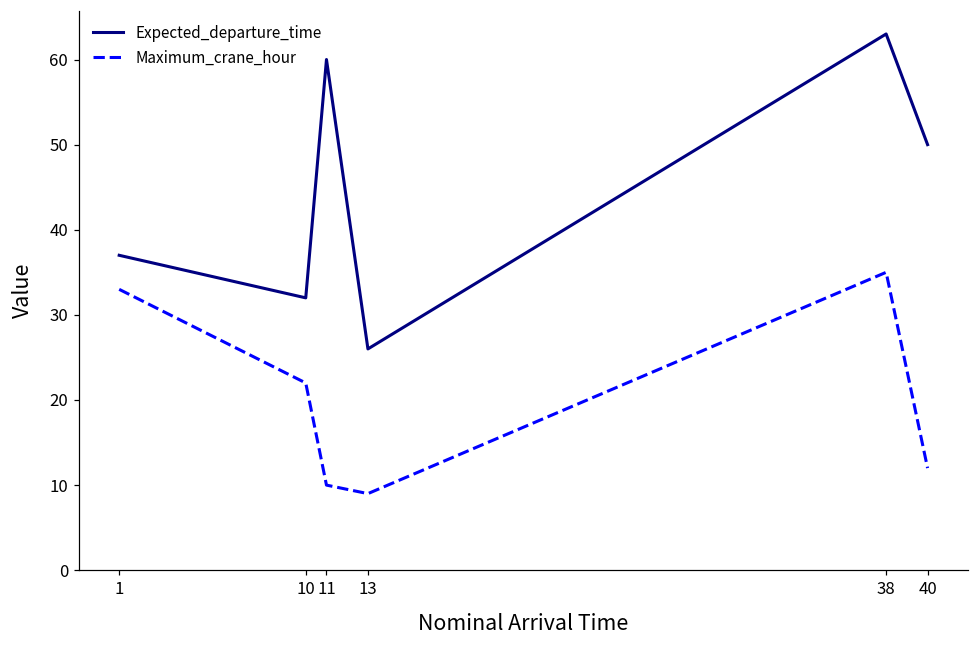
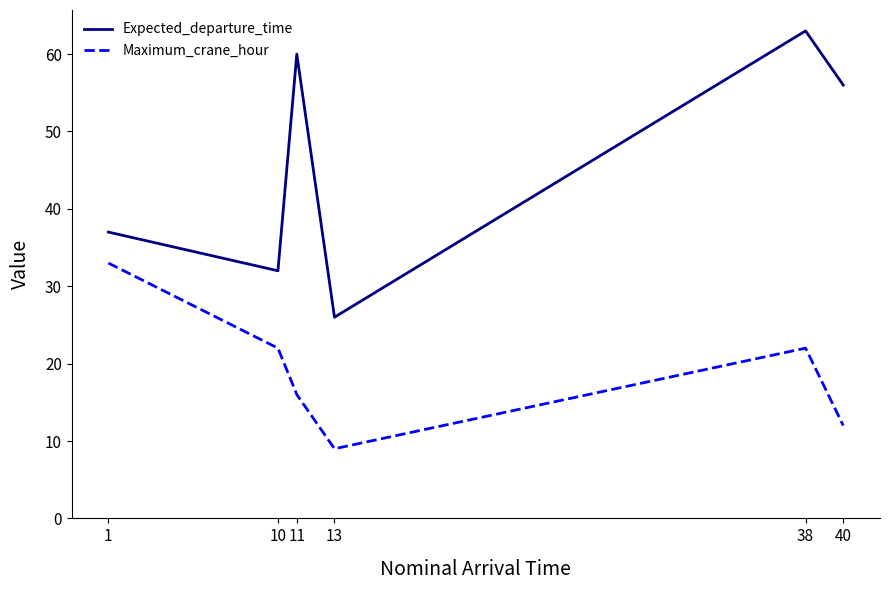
Maximum_crane_hour, 11: 10 -> 16
Maximum_crane_hour, 38: 35 -> 22
Expected_departure_time, 40: 50 -> 56
